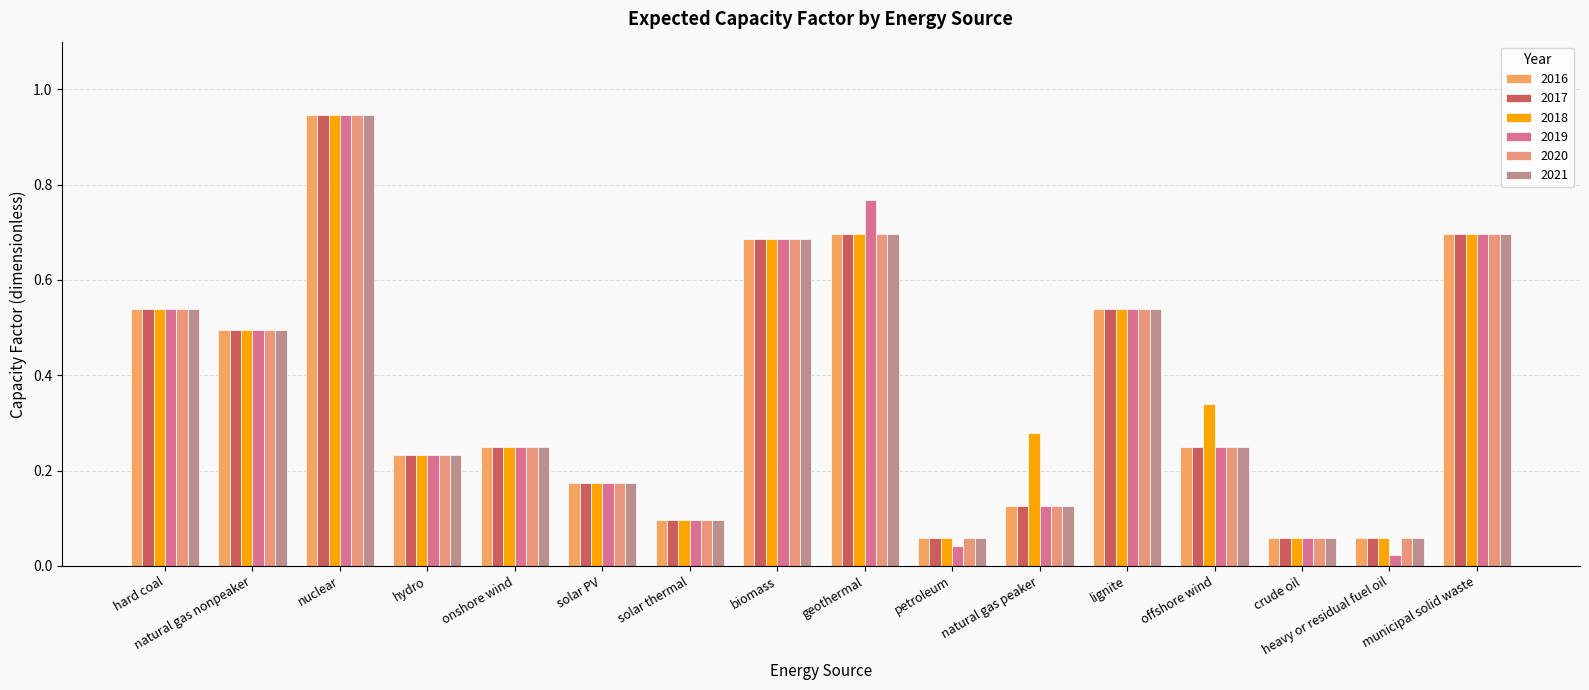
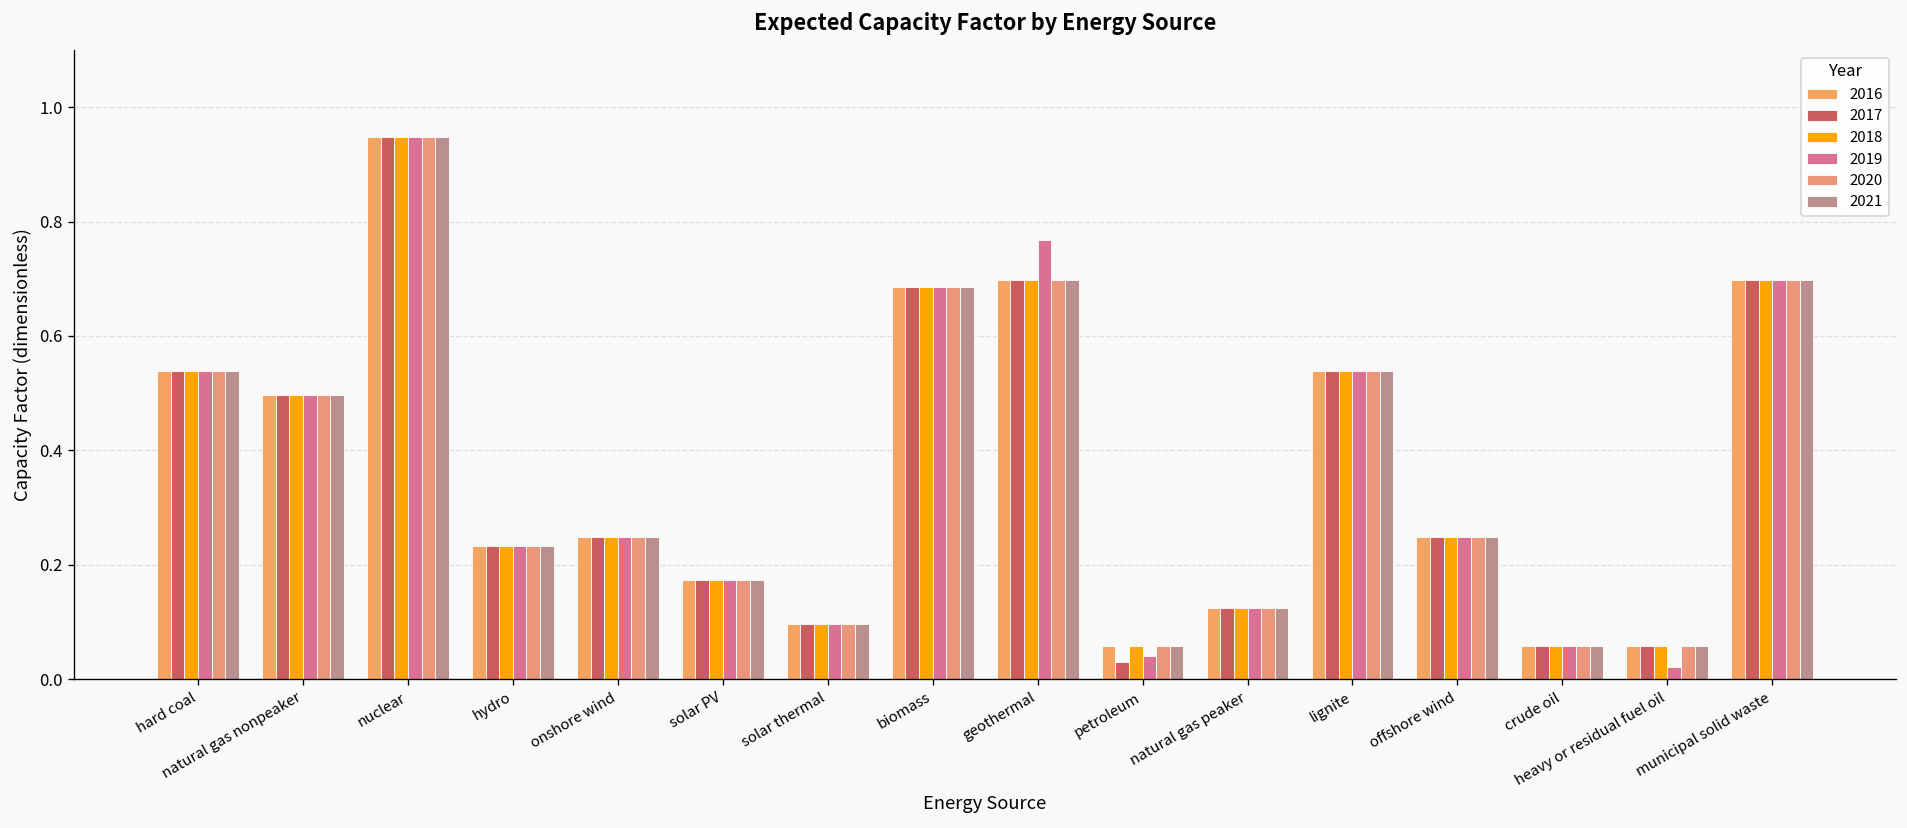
2017, petroleum: 0.06 -> 0.03
2018, natural gas peaker: 0.28 -> 0.13
2018, offshore wind: 0.34 -> 0.25
